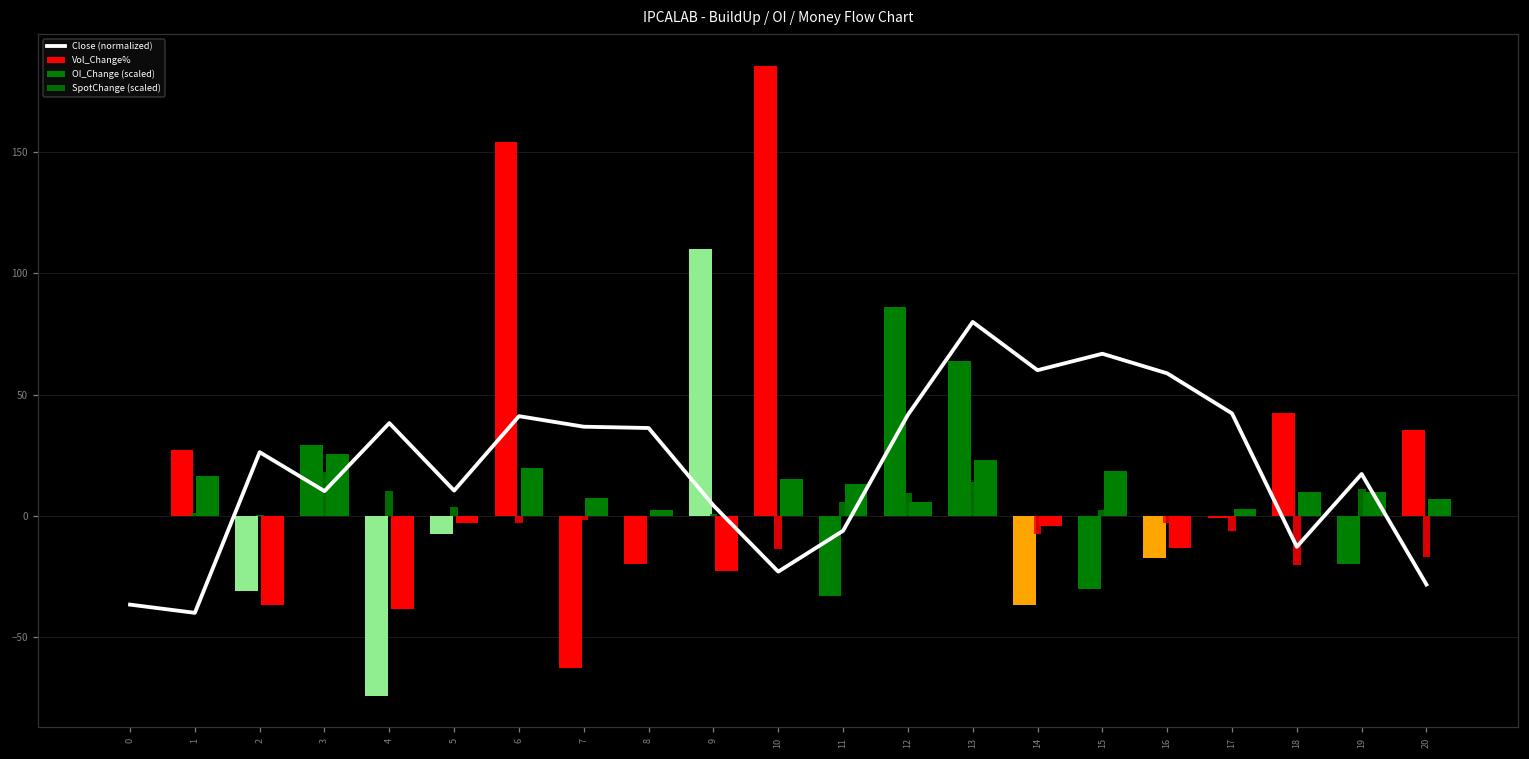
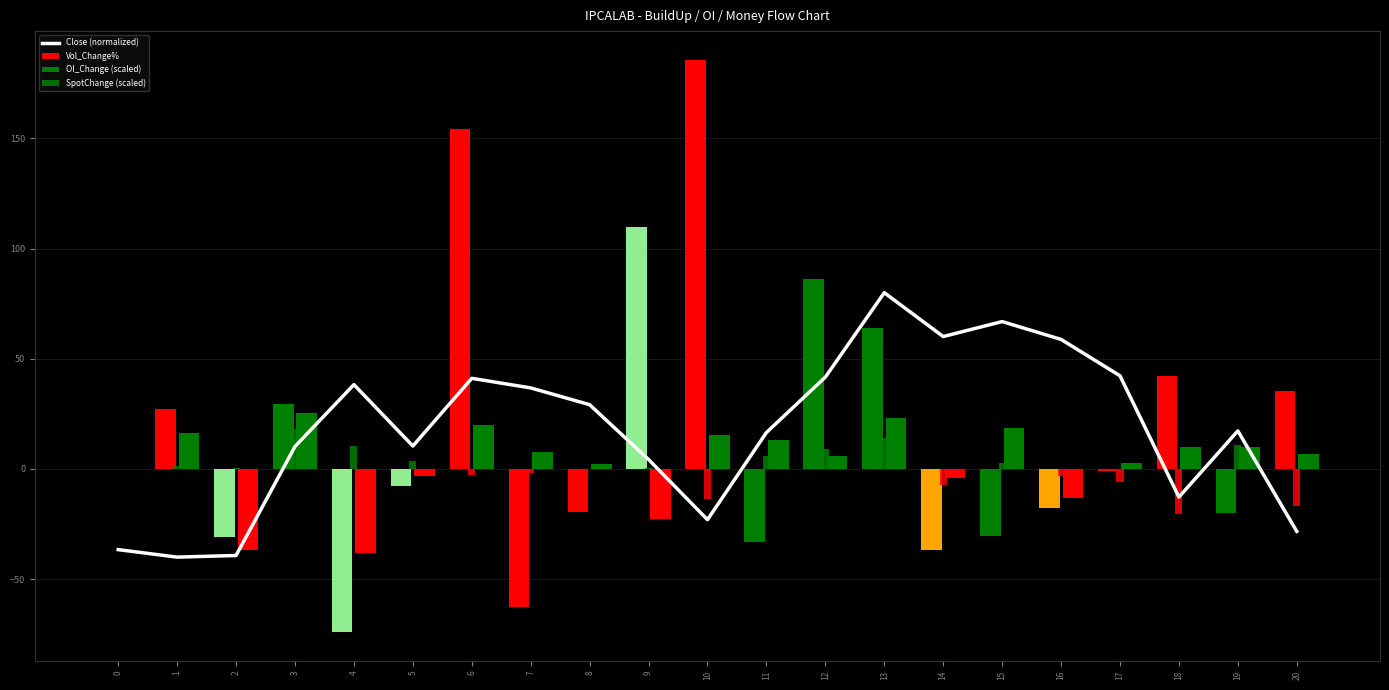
Close (normalized), 2: 26 -> -39
Close (normalized), 8: 36 -> 29
Close (normalized), 11: -6 -> 17
